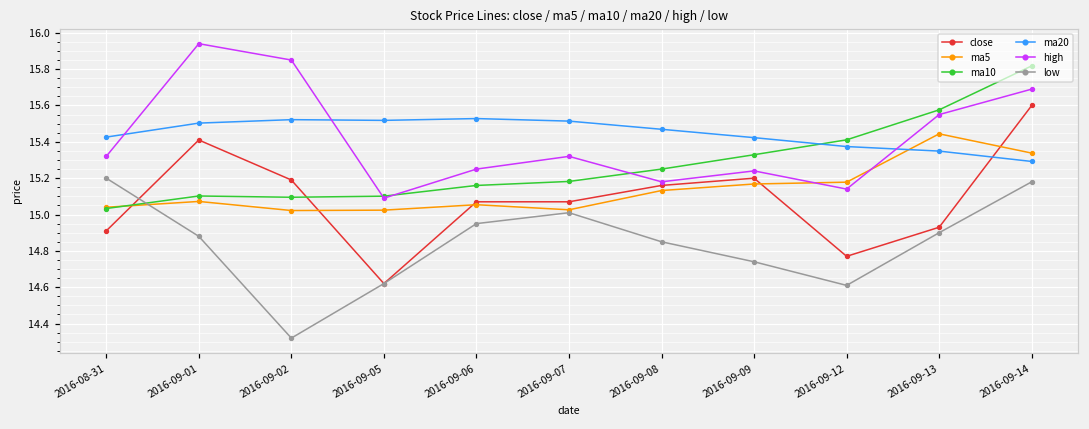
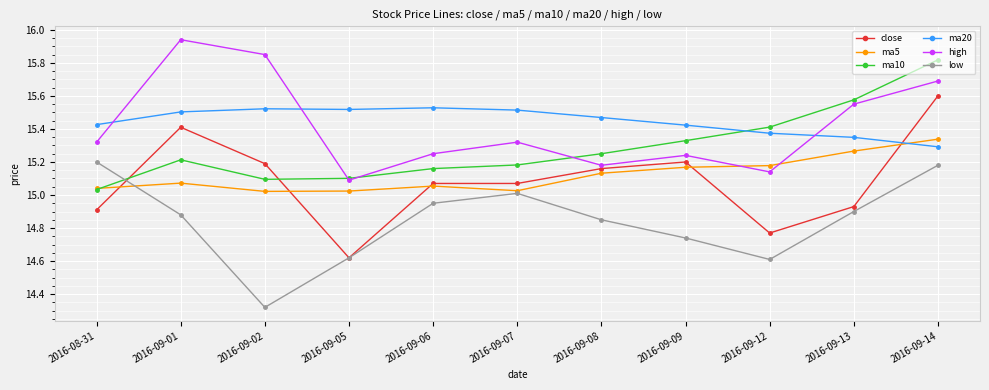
ma10, 2016-09-01: 15.10 -> 15.21
ma5, 2016-09-13: 15.44 -> 15.27
